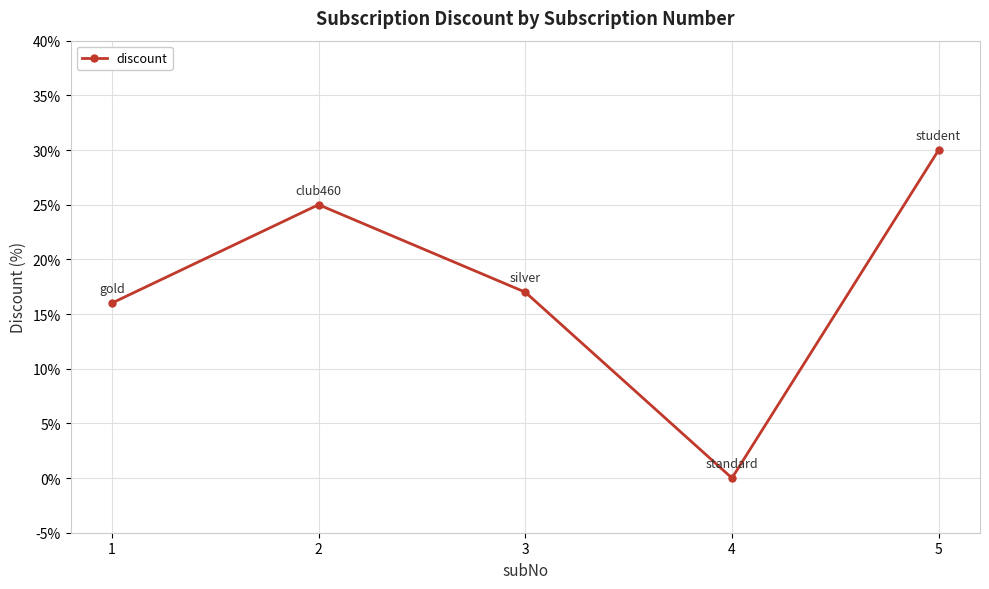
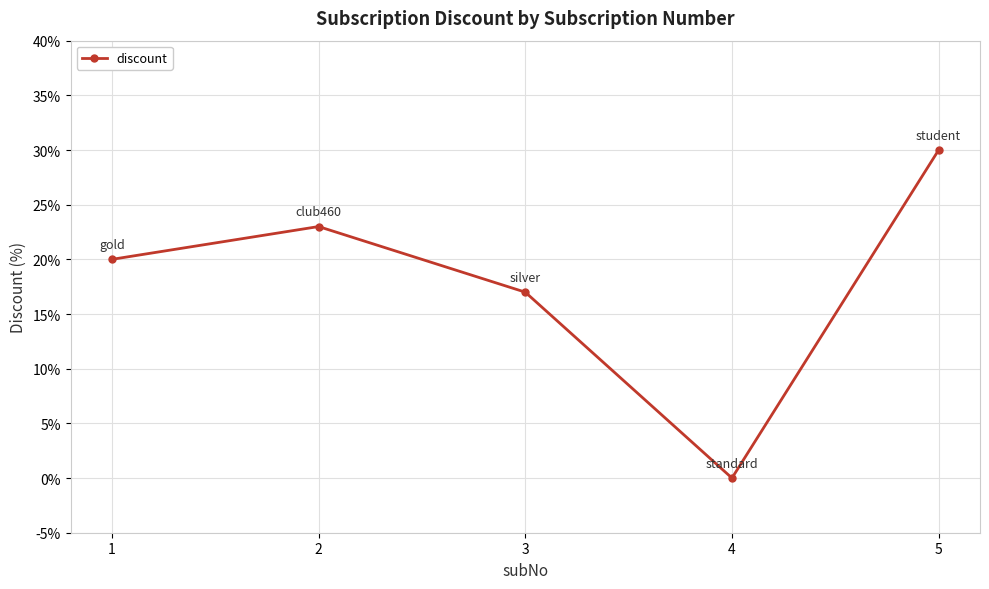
1: 16% -> 20%
2: 25% -> 23%
